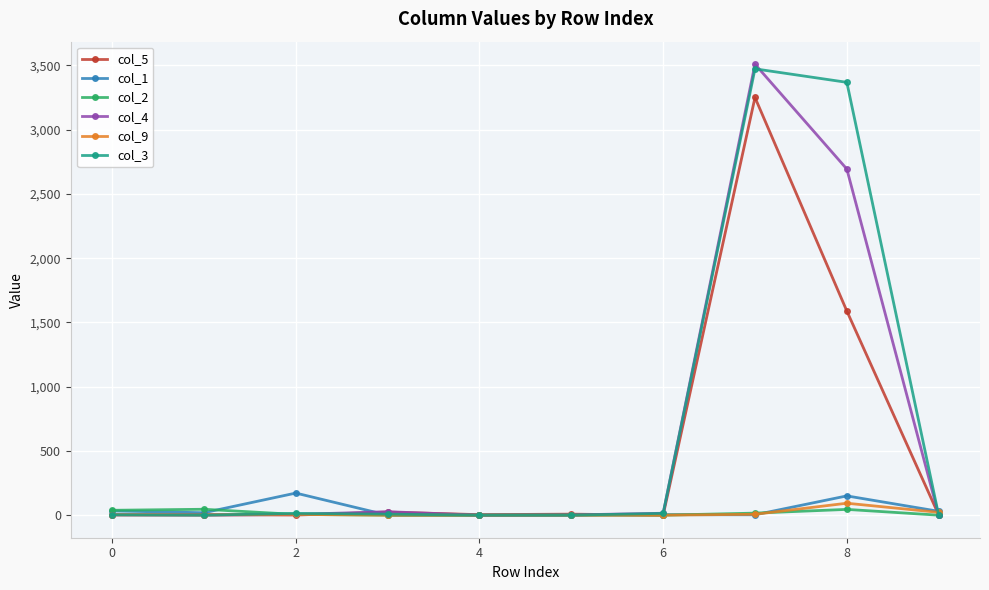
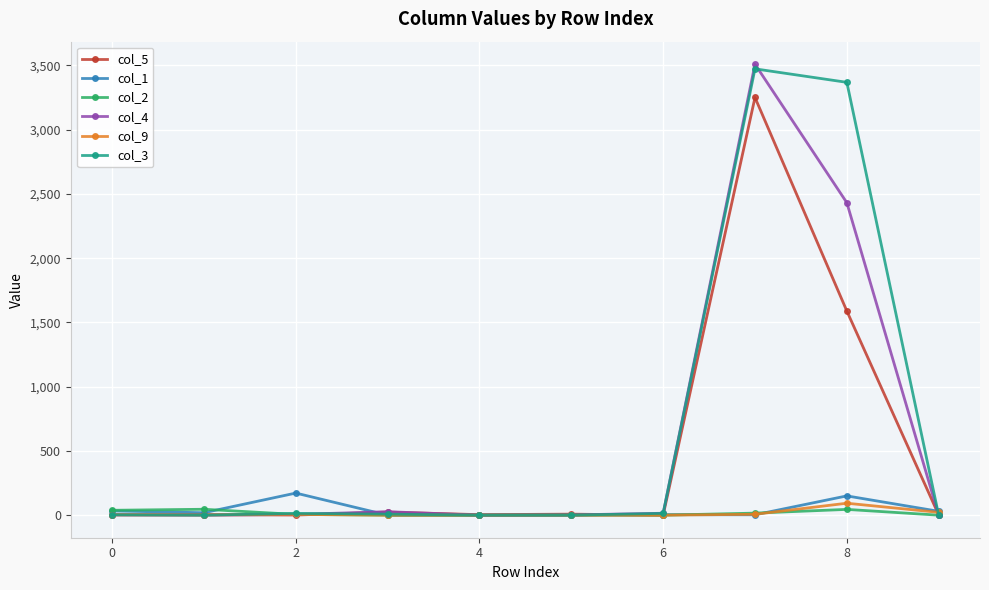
col_4, 8: 2,690 -> 2,430
